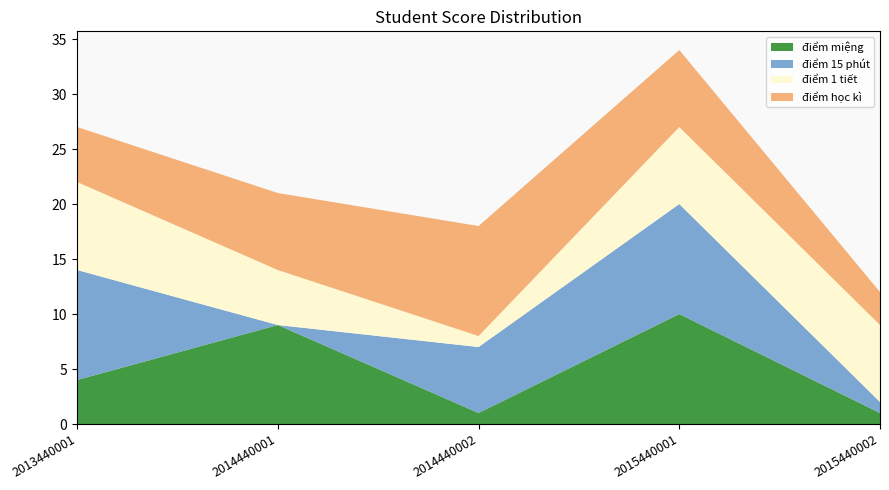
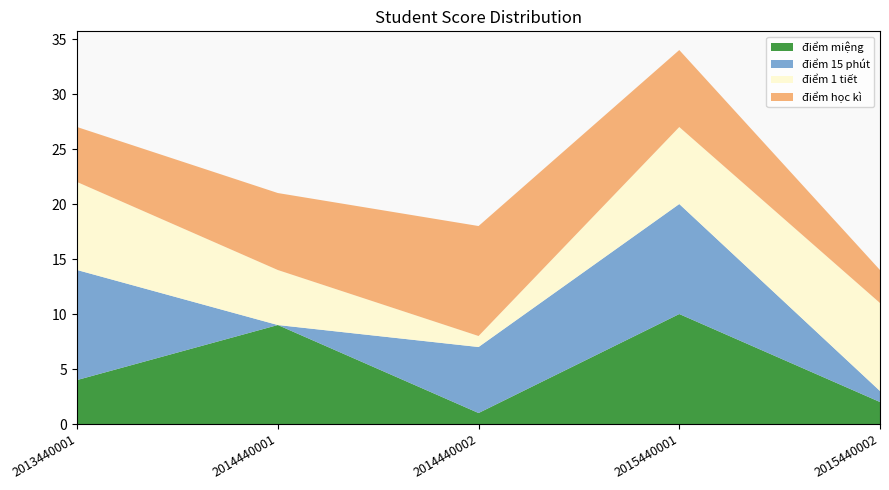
điểm miệng, 2015440002: 1 -> 2
điểm 1 tiết, 2015440002: 7 -> 8
